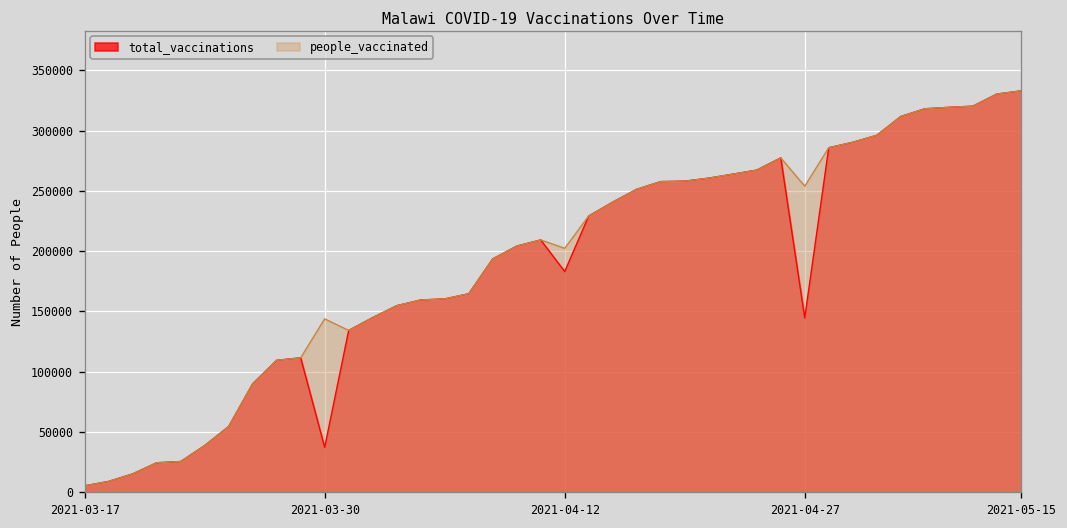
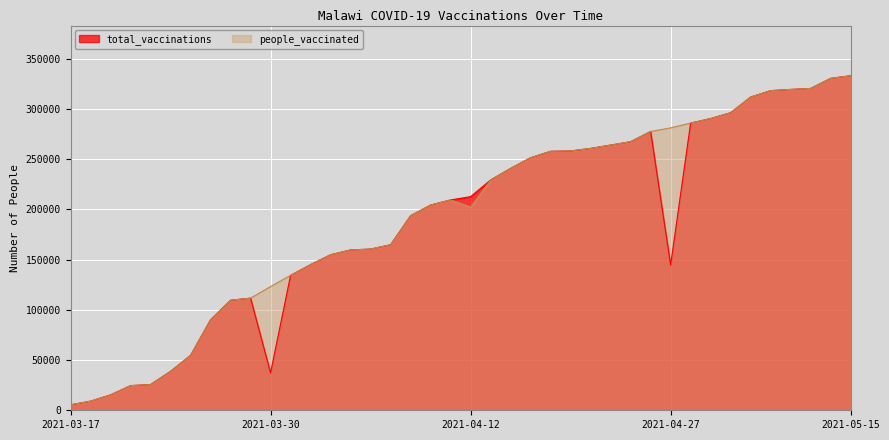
people_vaccinated, 2021-03-30: 144000 -> 123000
total_vaccinations, 2021-04-12: 183000 -> 213000
people_vaccinated, 2021-04-27: 254000 -> 281000
